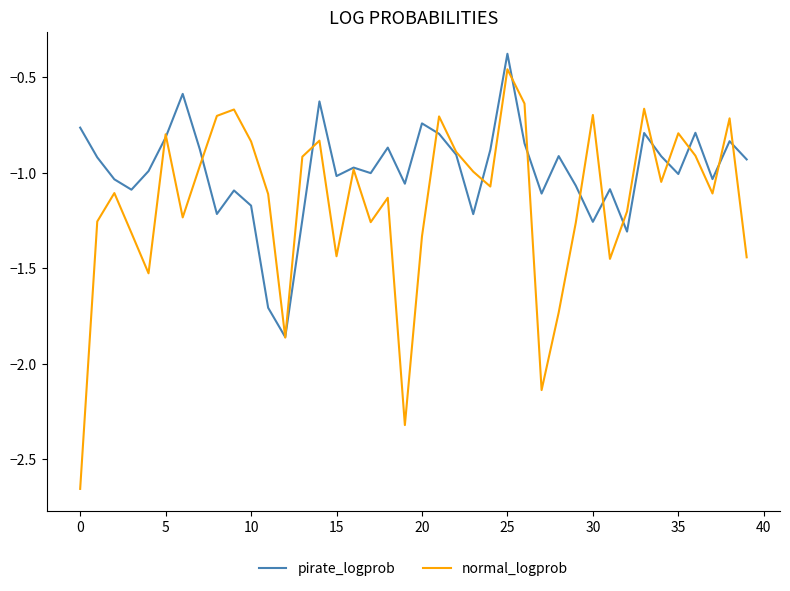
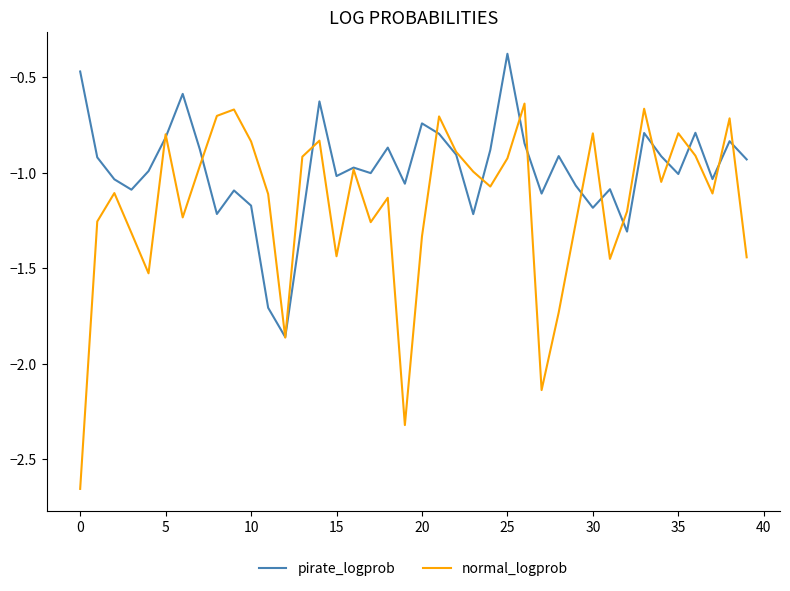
pirate_logprob, 0: -0.76 -> -0.47
normal_logprob, 25: -0.46 -> -0.92
pirate_logprob, 30: -1.26 -> -1.18
normal_logprob, 30: -0.70 -> -0.79
